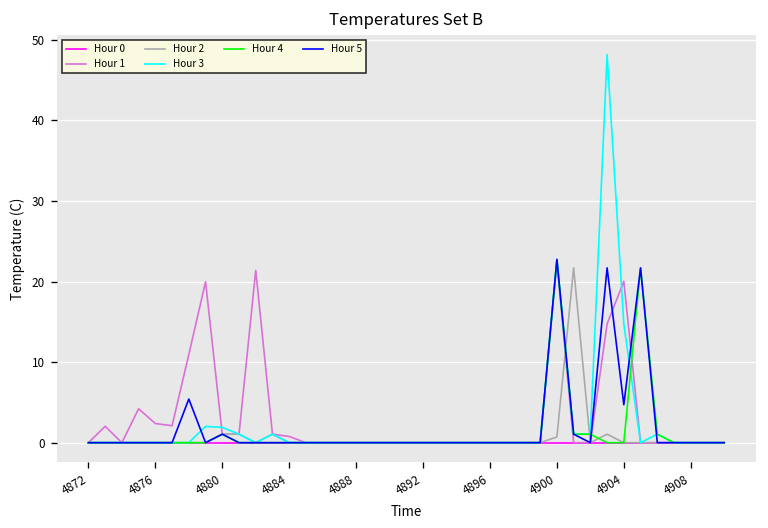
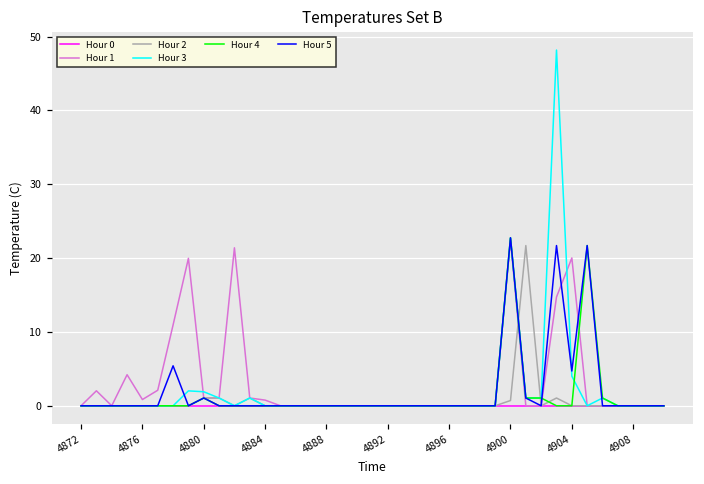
Hour 1, 4876: 2 -> 1
Hour 3, 4904: 15 -> 4
